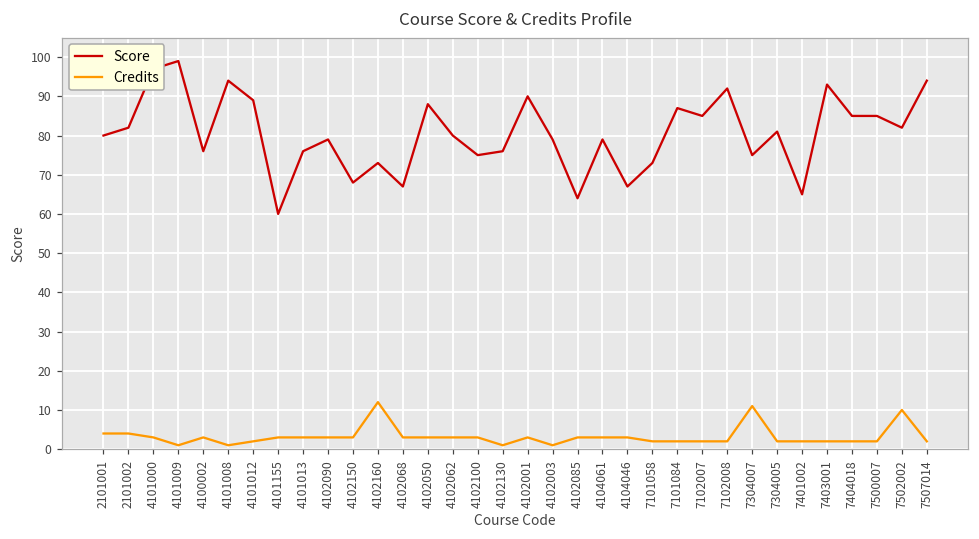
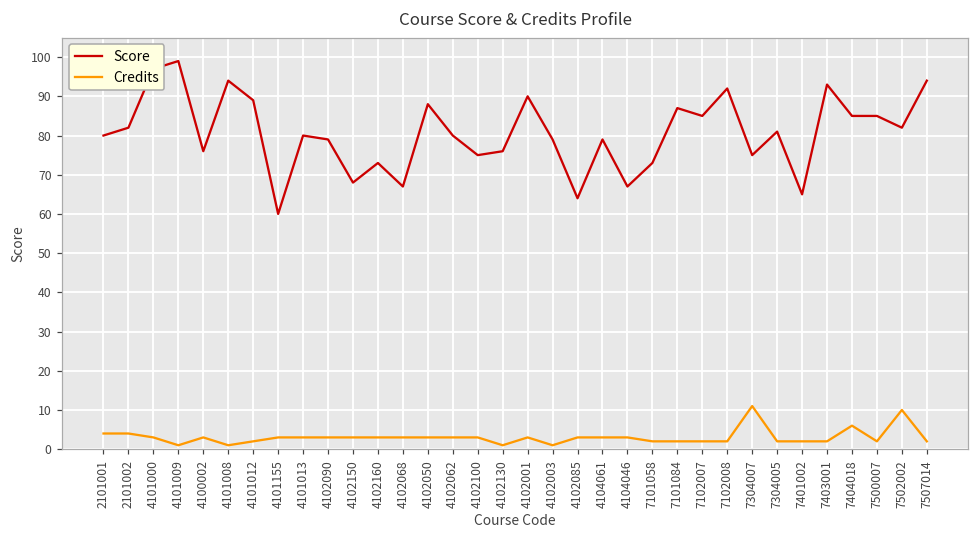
Score, 4101013: 76 -> 80
Credits, 4102160: 12 -> 3
Credits, 7404018: 2 -> 6
